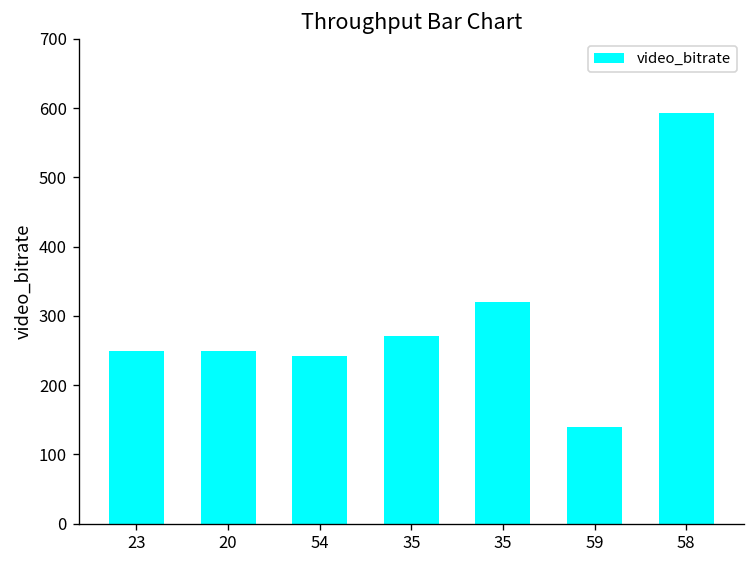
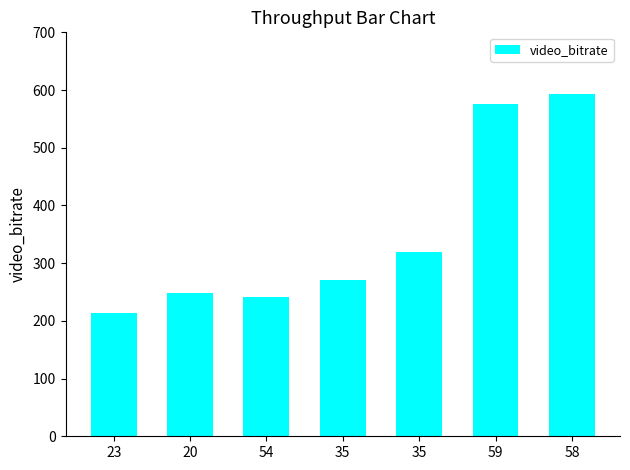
23: 250 -> 210
59: 140 -> 570
